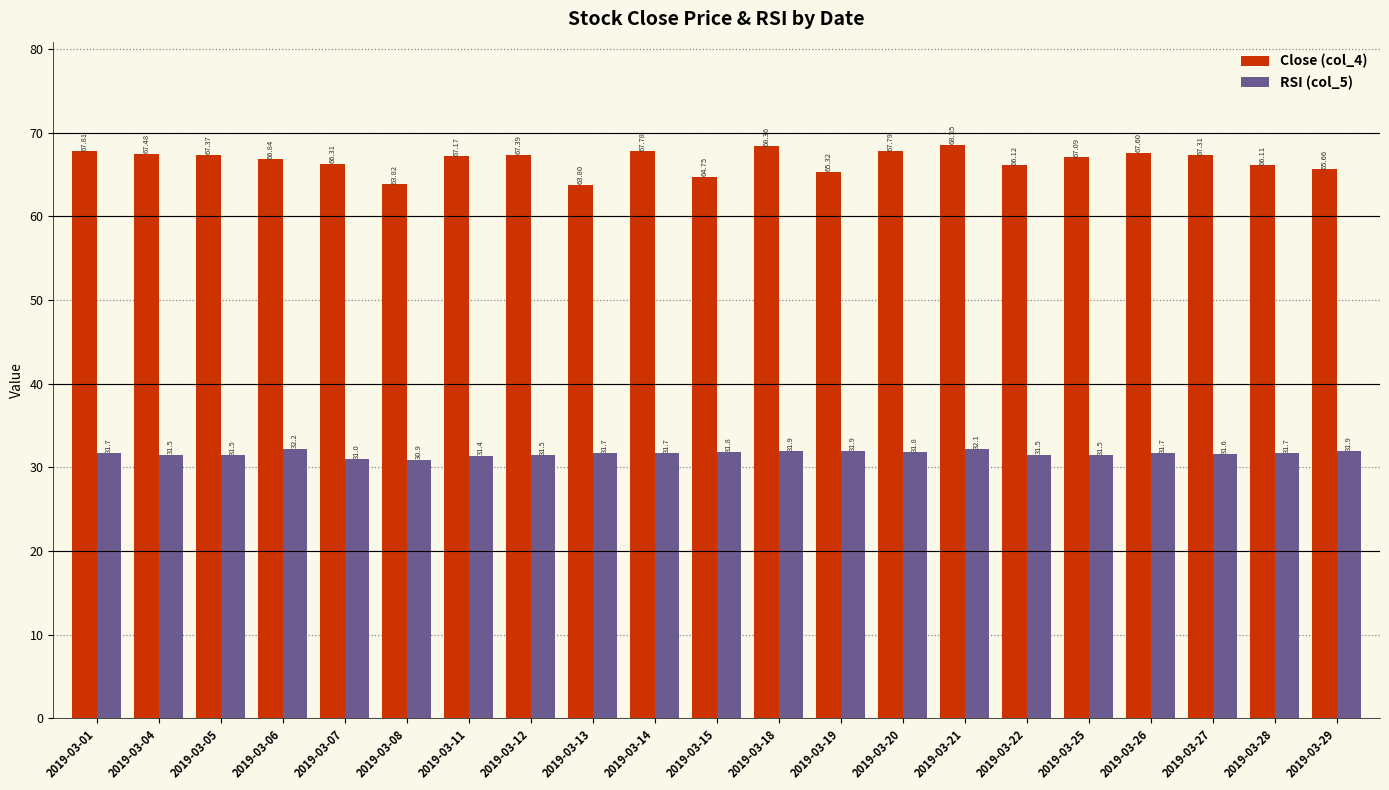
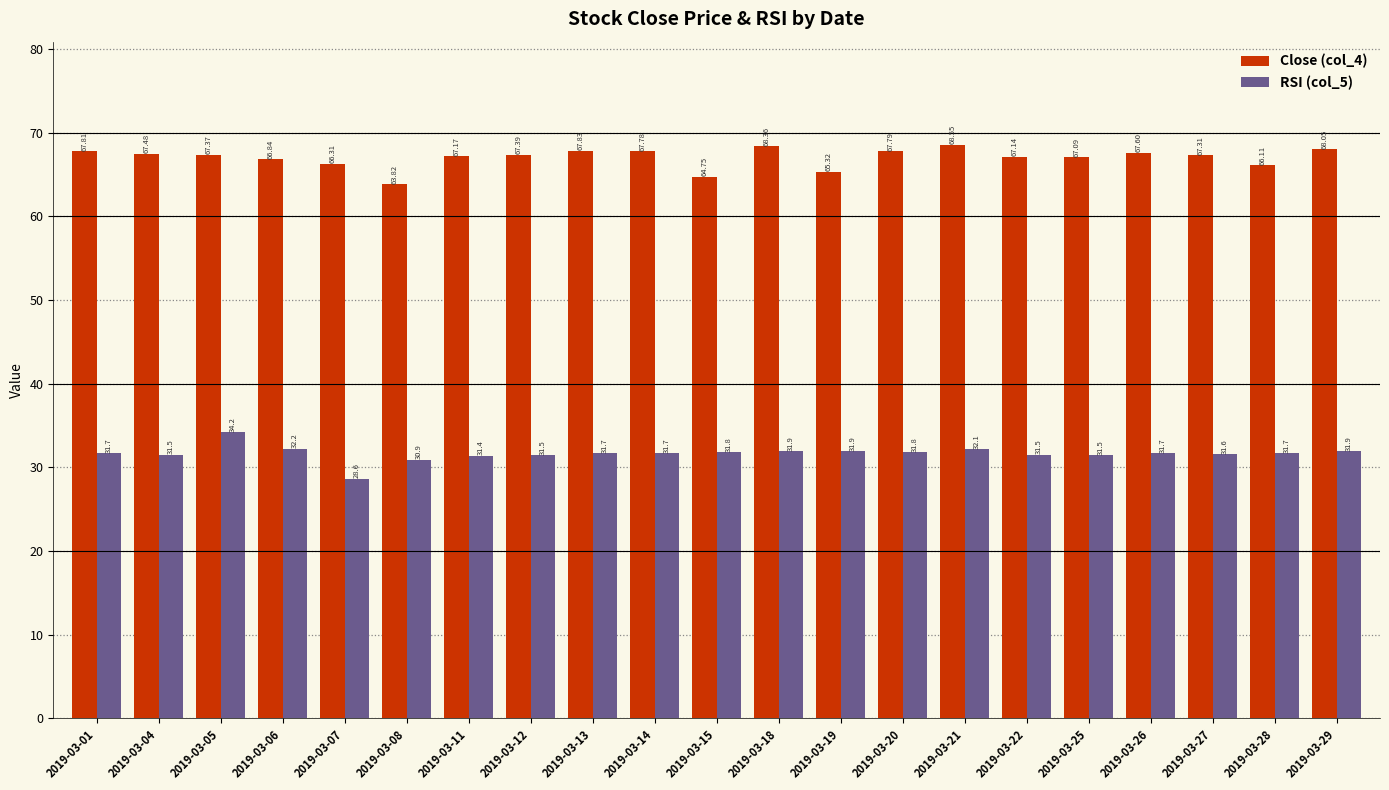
RSI (col_5), 2019-03-05: 31.5 -> 34.2
RSI (col_5), 2019-03-07: 31.0 -> 28.6
Close (col_4), 2019-03-13: 63.80 -> 67.83
Close (col_4), 2019-03-22: 66.12 -> 67.14
Close (col_4), 2019-03-29: 65.66 -> 68.05
